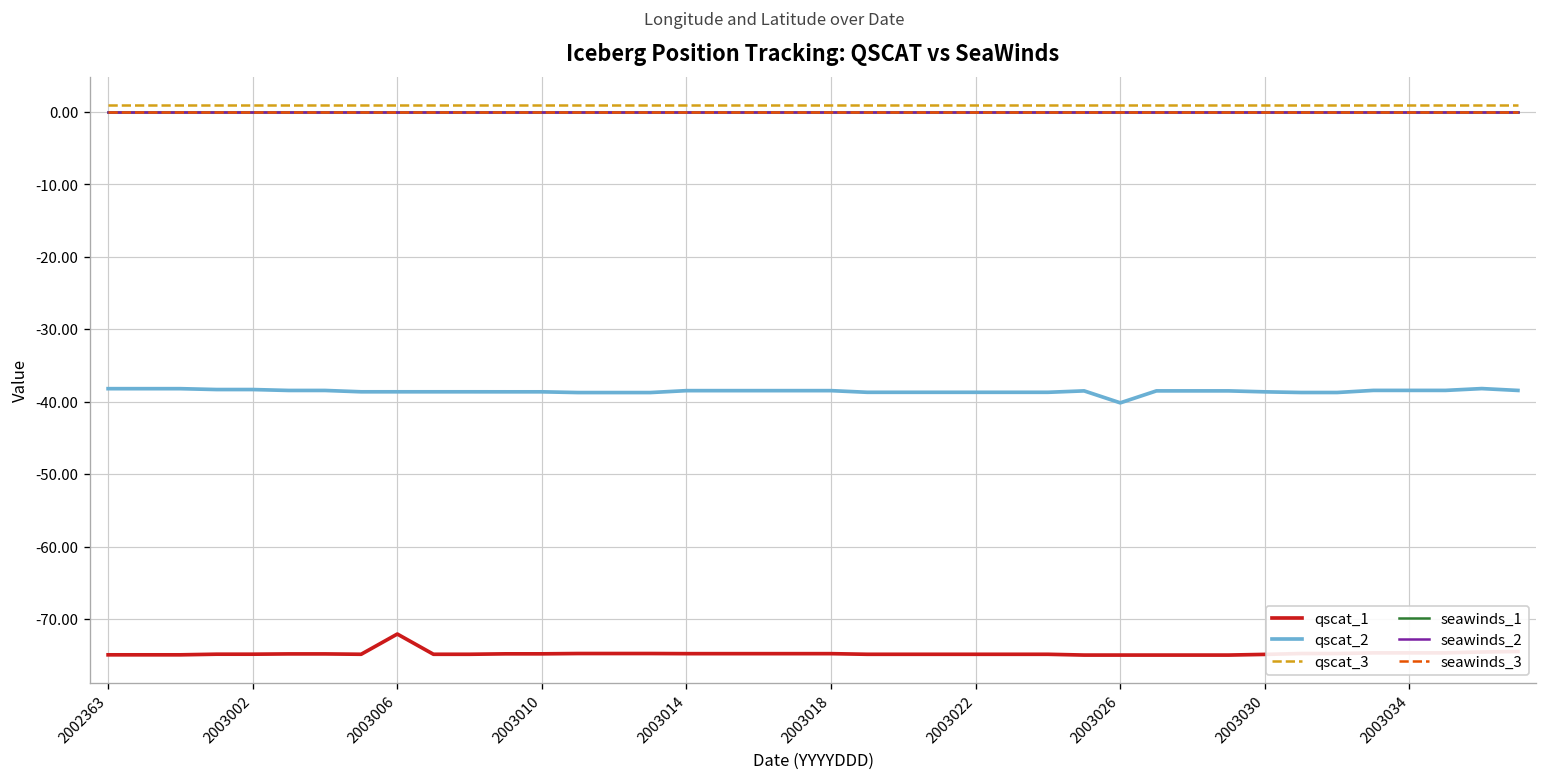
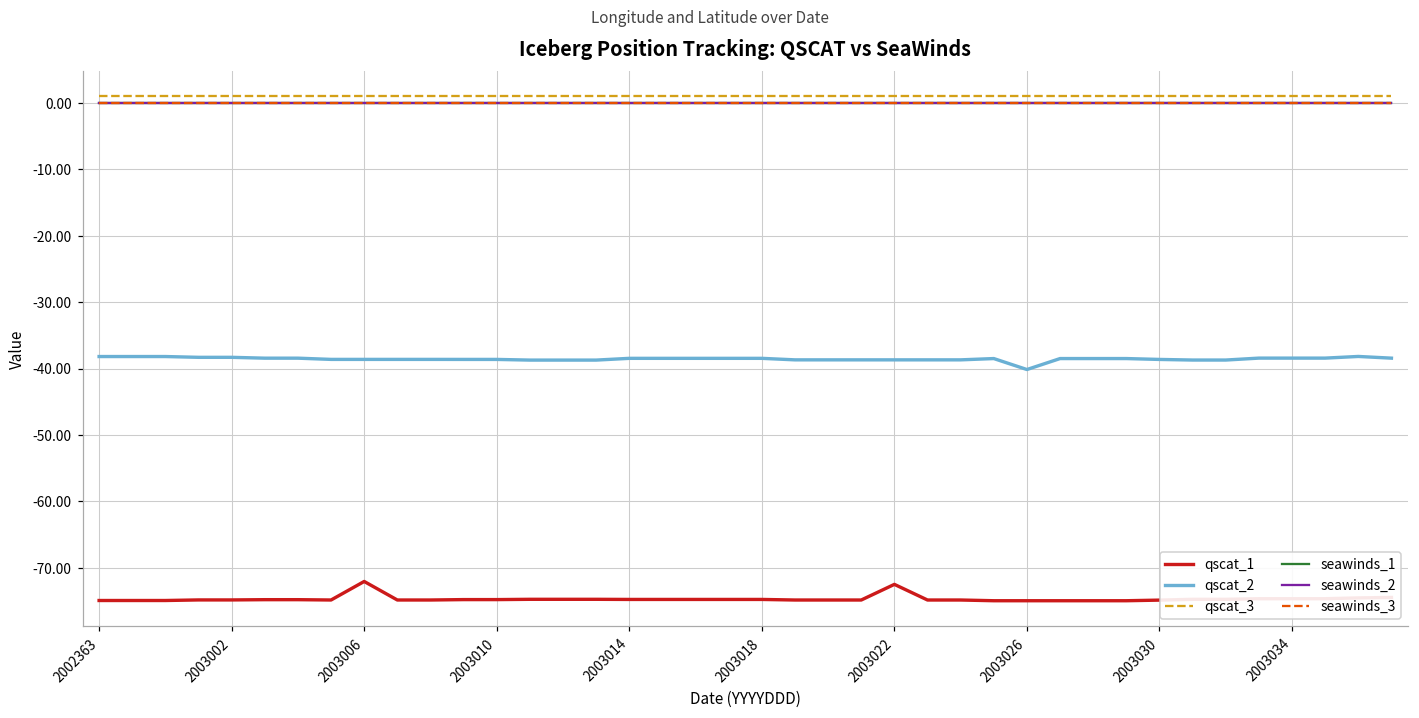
qscat_1, 2003022: -75 -> -72
